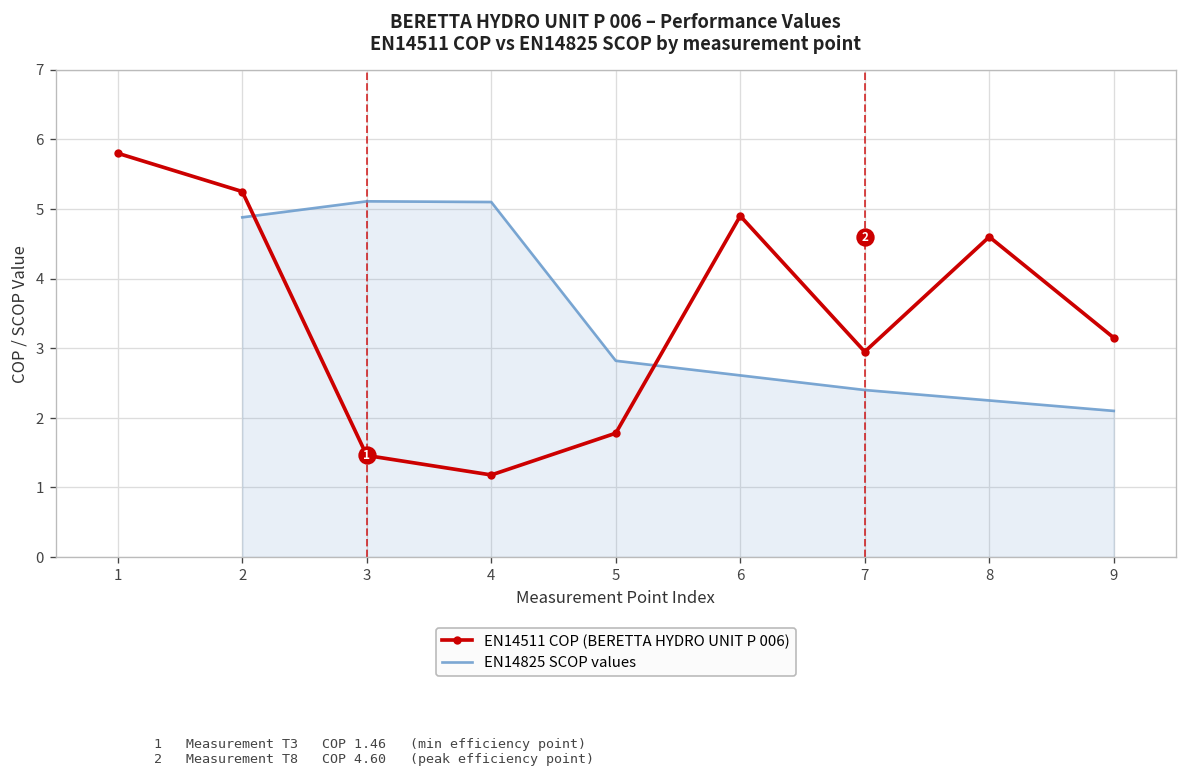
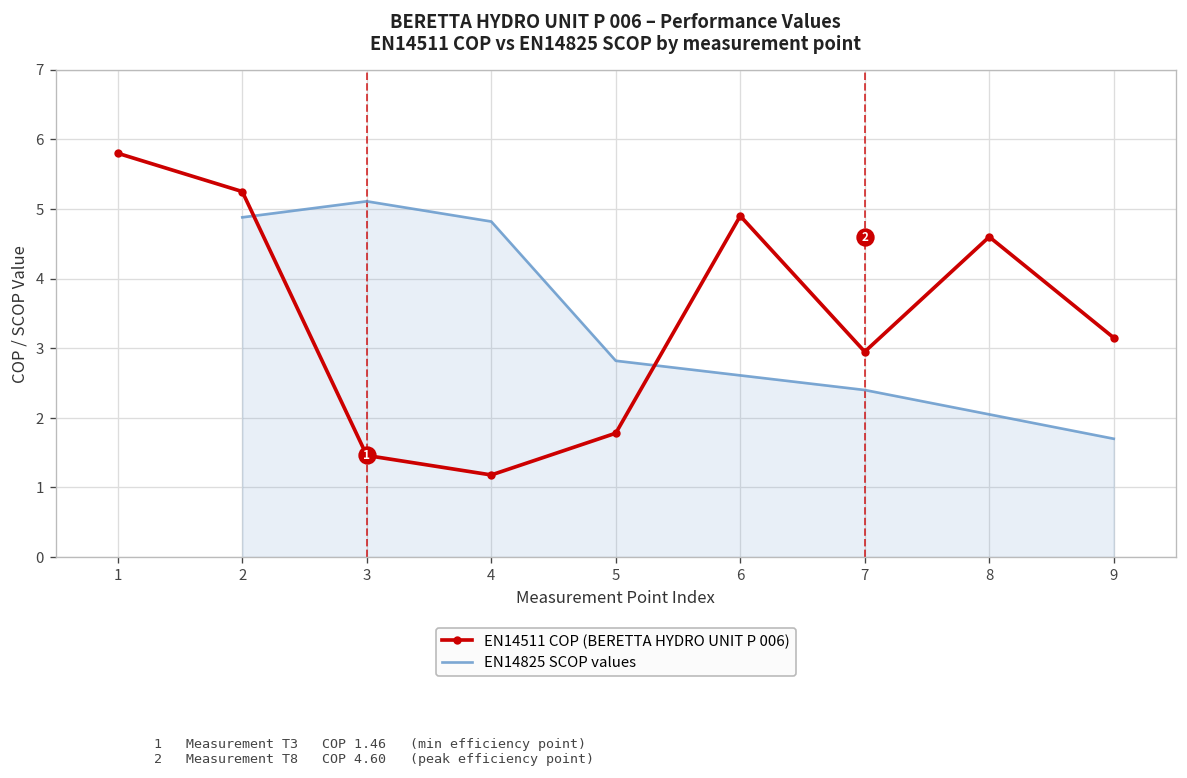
EN14825 SCOP values, 4: 5.1 -> 4.8
EN14825 SCOP values, 9: 2.1 -> 1.7
